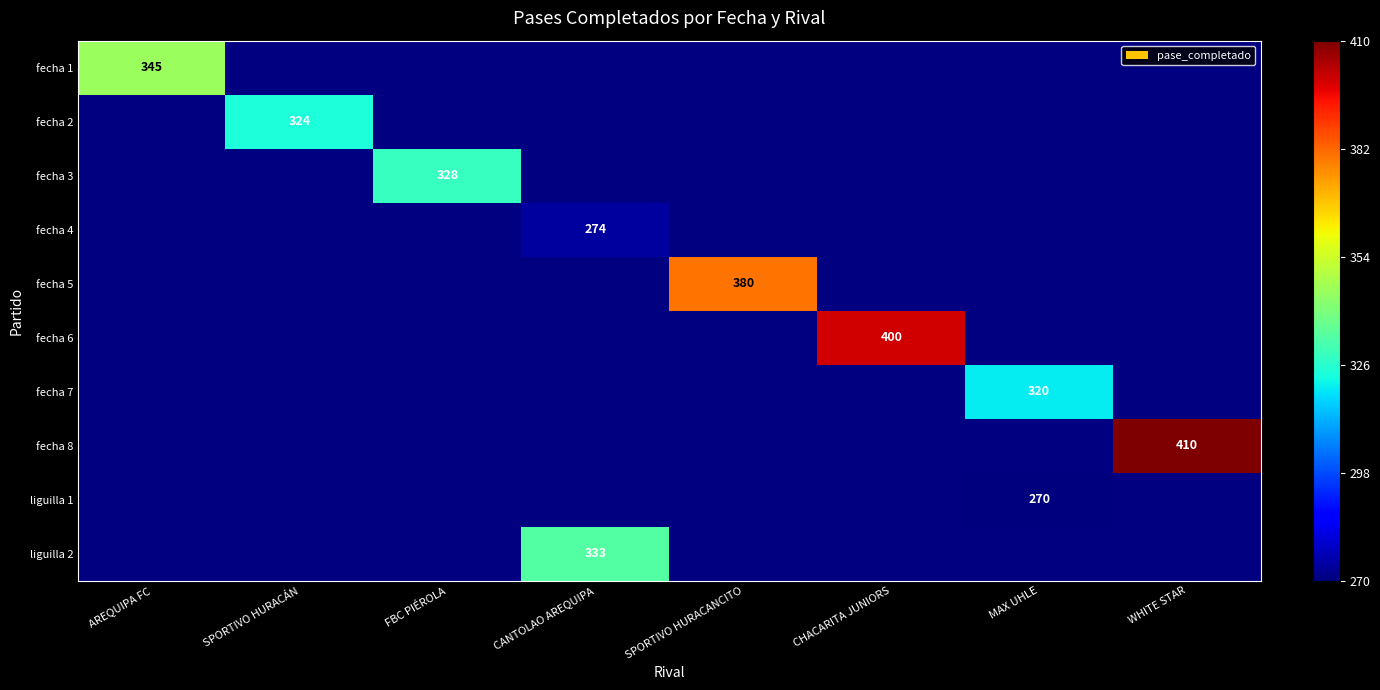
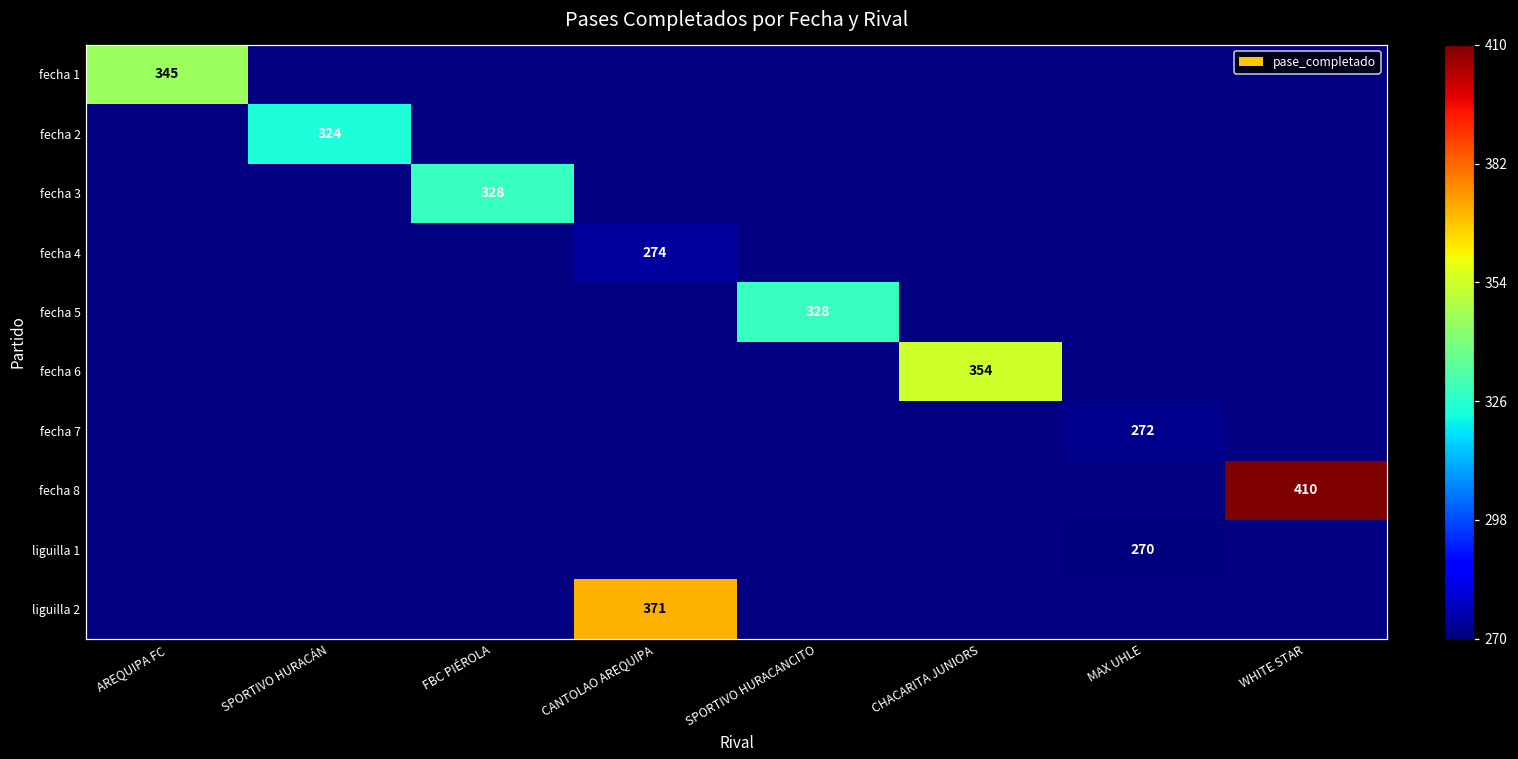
fecha 5, SPORTIVO HURACANCITO: 380 -> 328
fecha 6, CHACARITA JUNIORS: 400 -> 354
fecha 7, MAX UHLE: 320 -> 272
liguilla 2, CANTOLAO AREQUIPA: 333 -> 371
